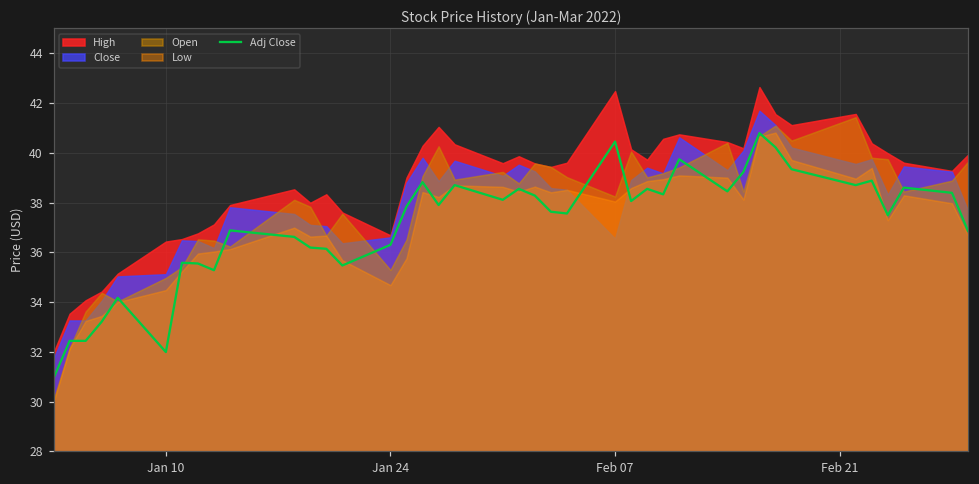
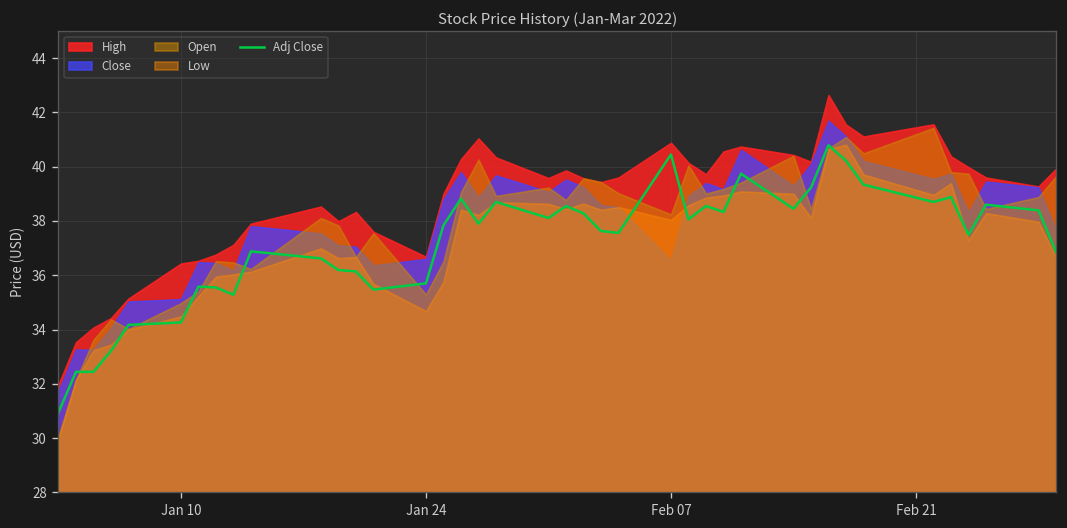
Adj Close, Jan 10: 32.0 -> 34.3
Adj Close, Jan 24: 36.3 -> 35.7
High, Feb 07: 42.5 -> 40.9
